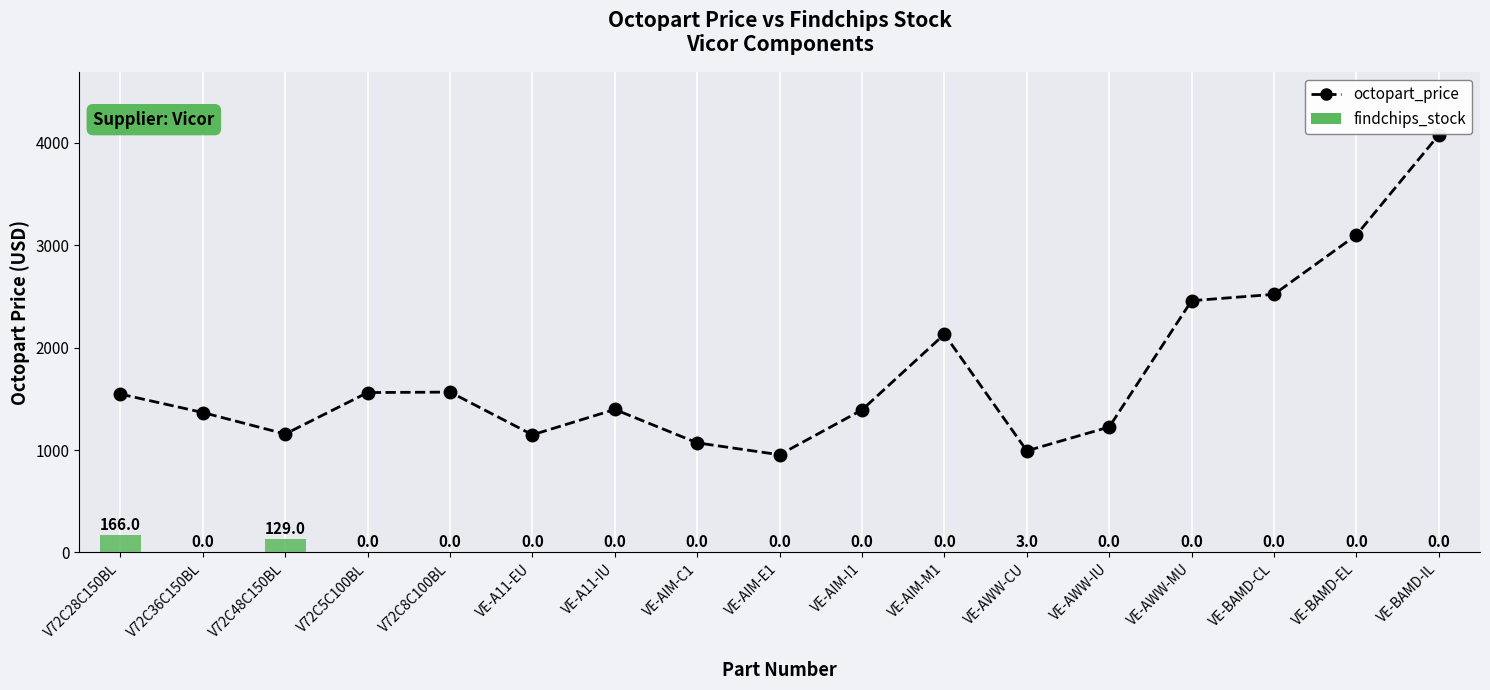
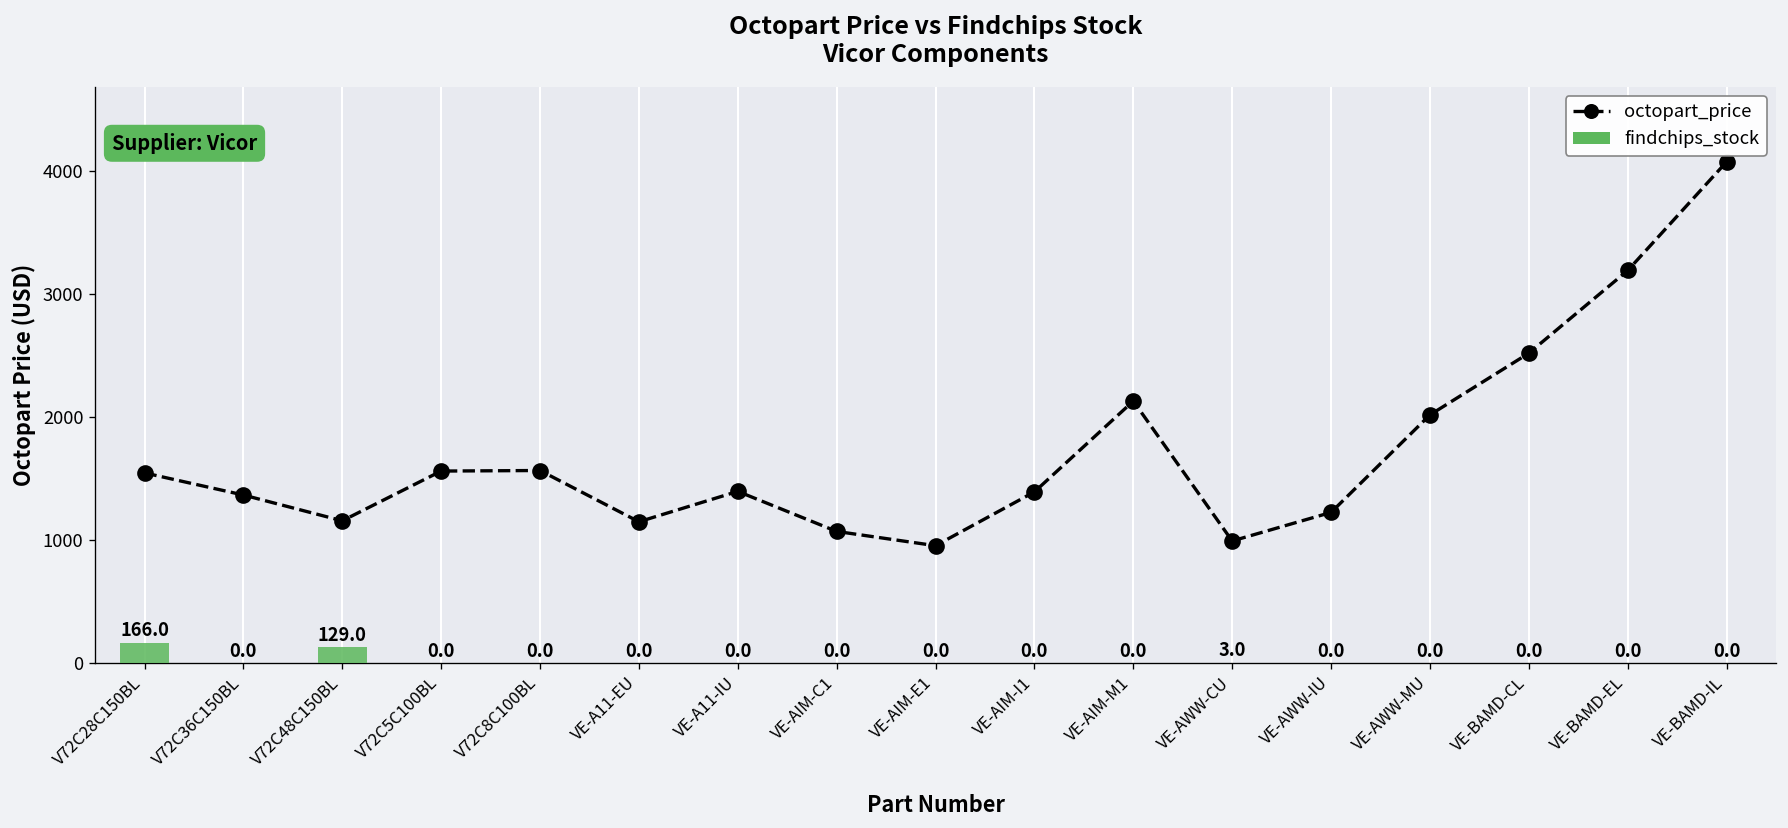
octopart_price, VE-AWW-MU: 2460 -> 2020
octopart_price, VE-BAMD-EL: 3100 -> 3190
